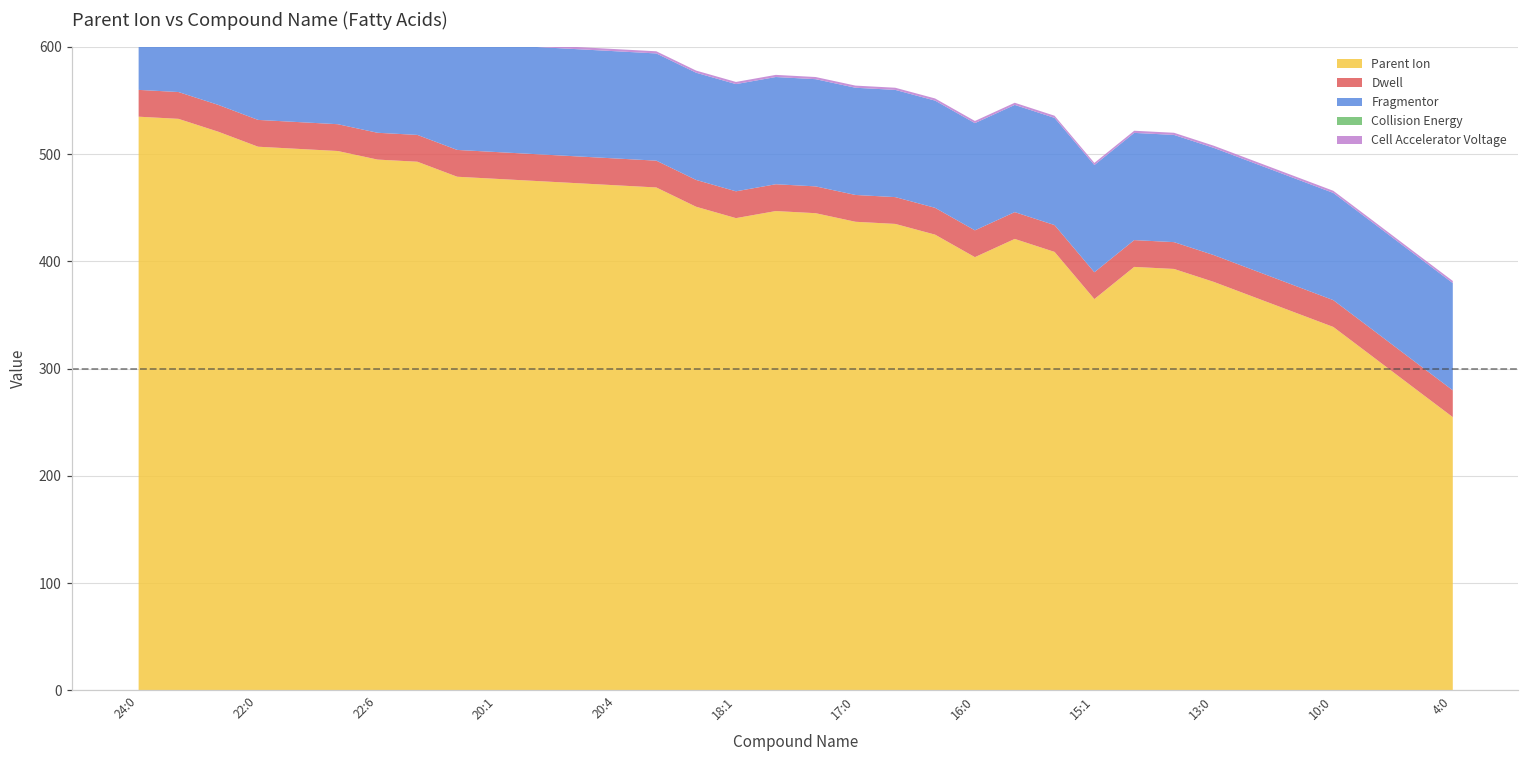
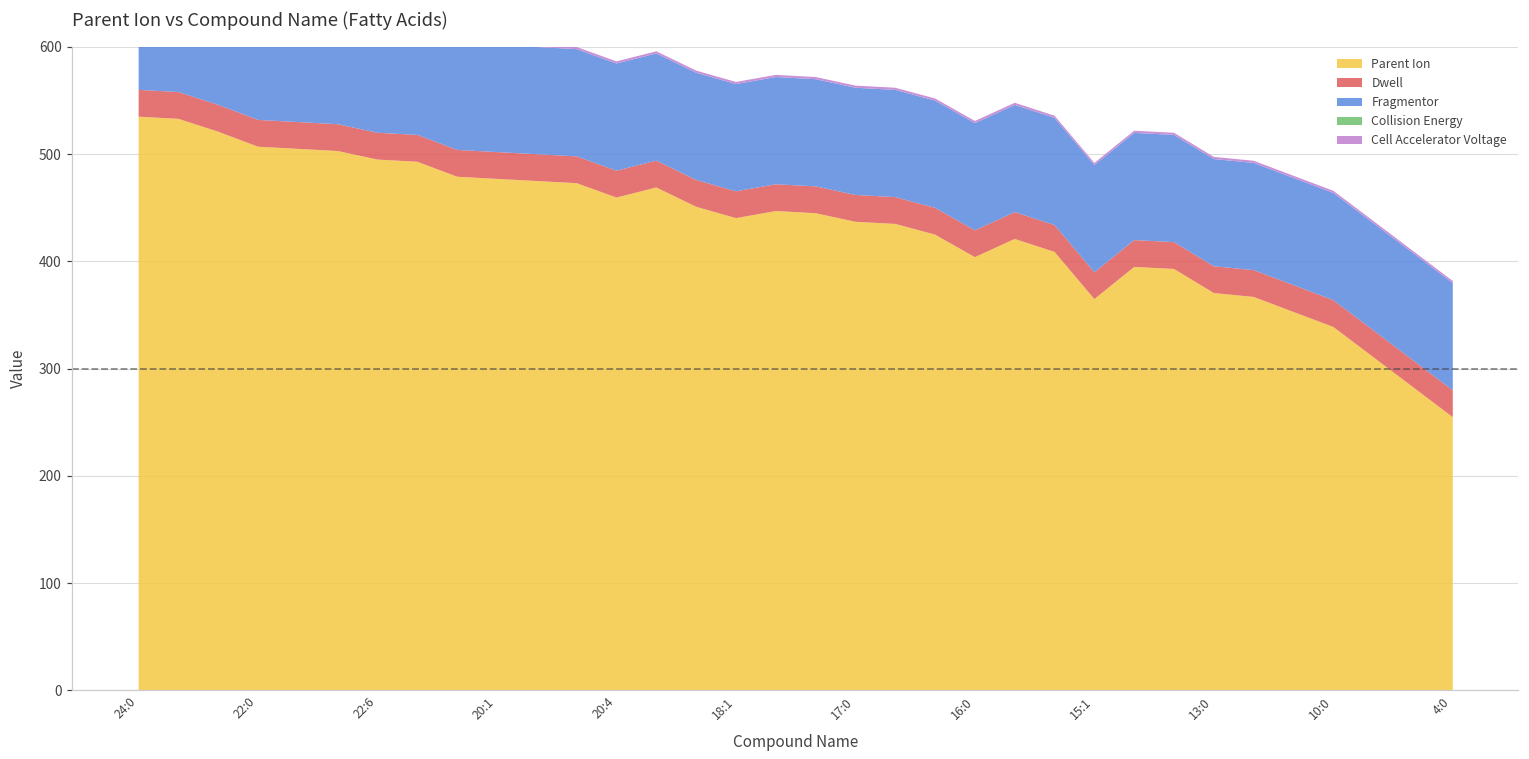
Parent Ion, 20:4: 470 -> 460
Parent Ion, 13:0: 380 -> 370
